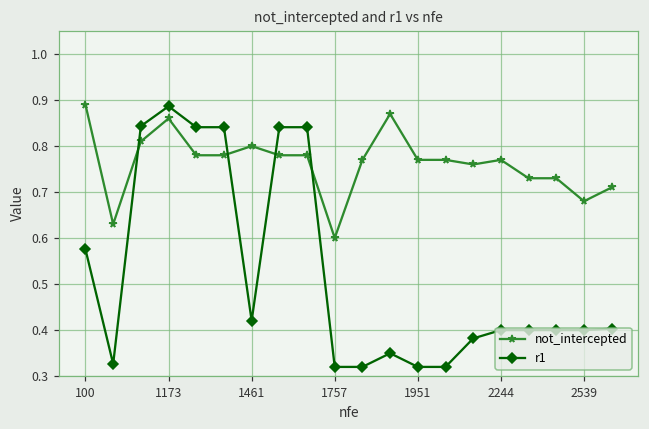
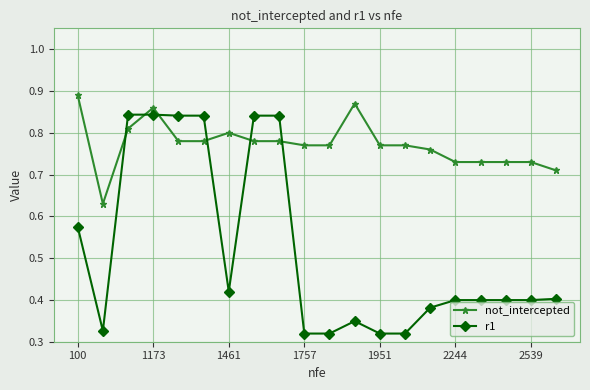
r1, 1173: 0.89 -> 0.84
not_intercepted, 1757: 0.60 -> 0.77
not_intercepted, 2244: 0.77 -> 0.73
not_intercepted, 2539: 0.68 -> 0.73
